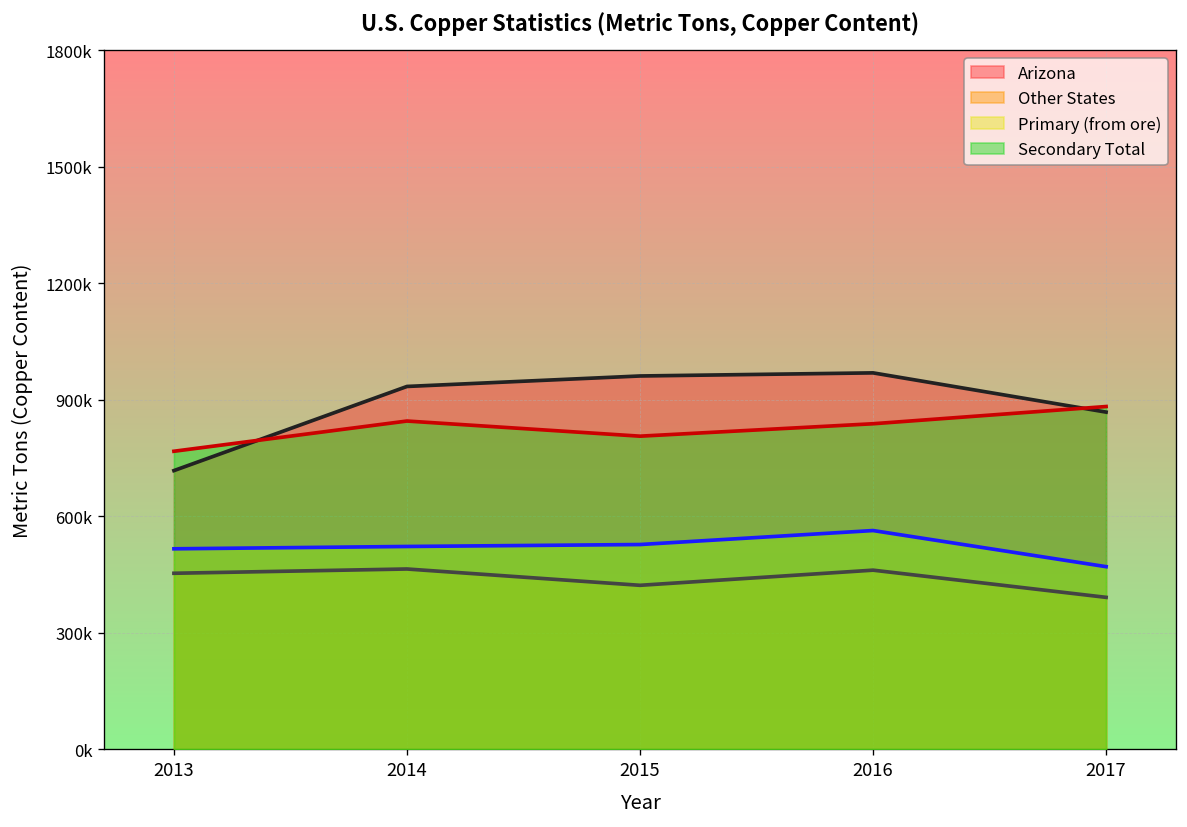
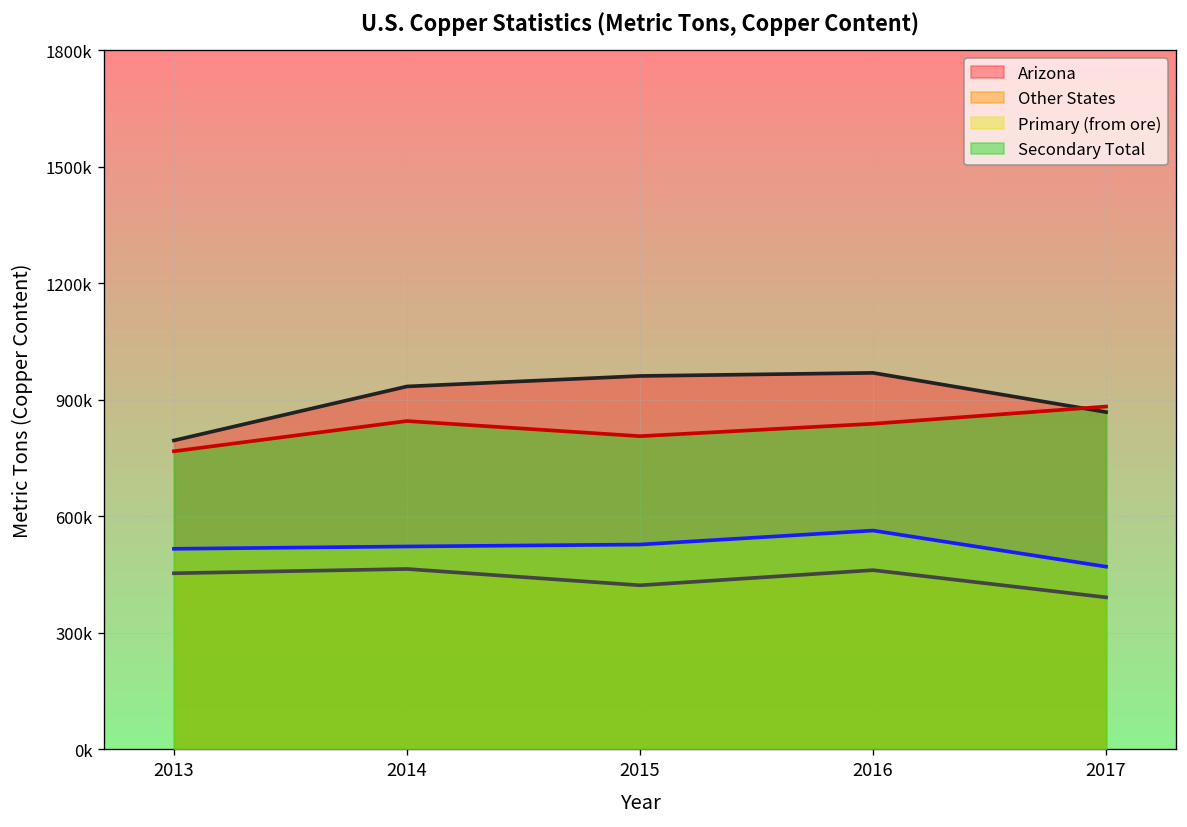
Arizona, 2013: 720000 -> 800000
